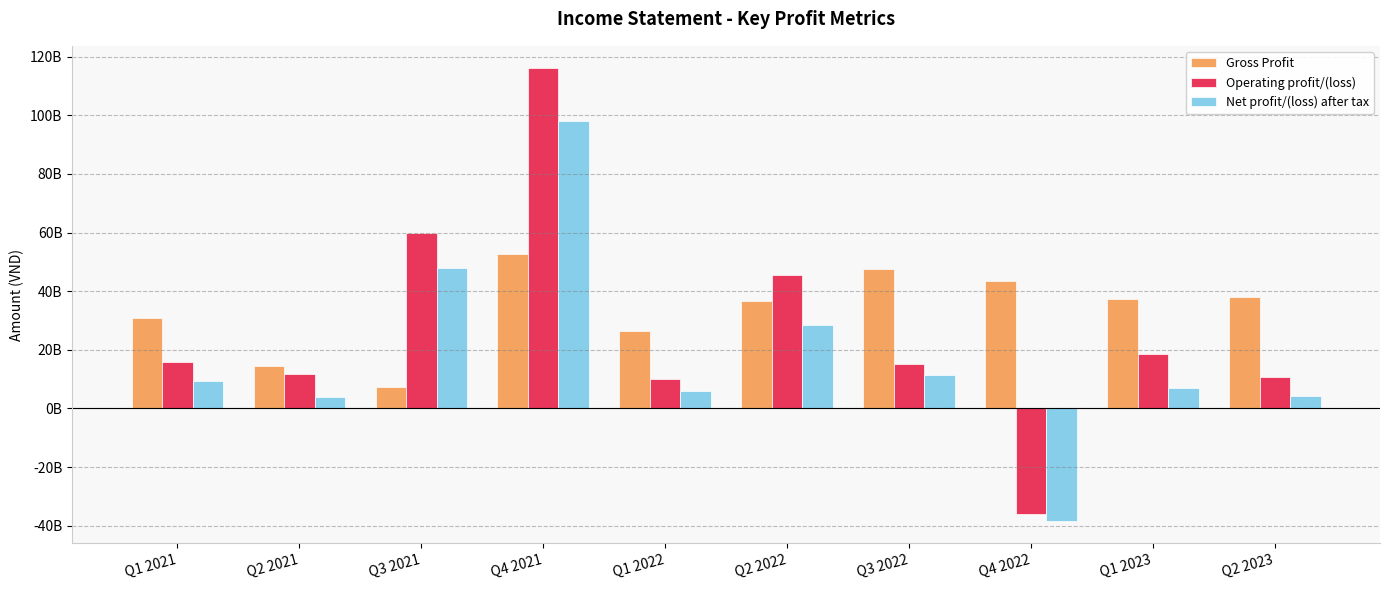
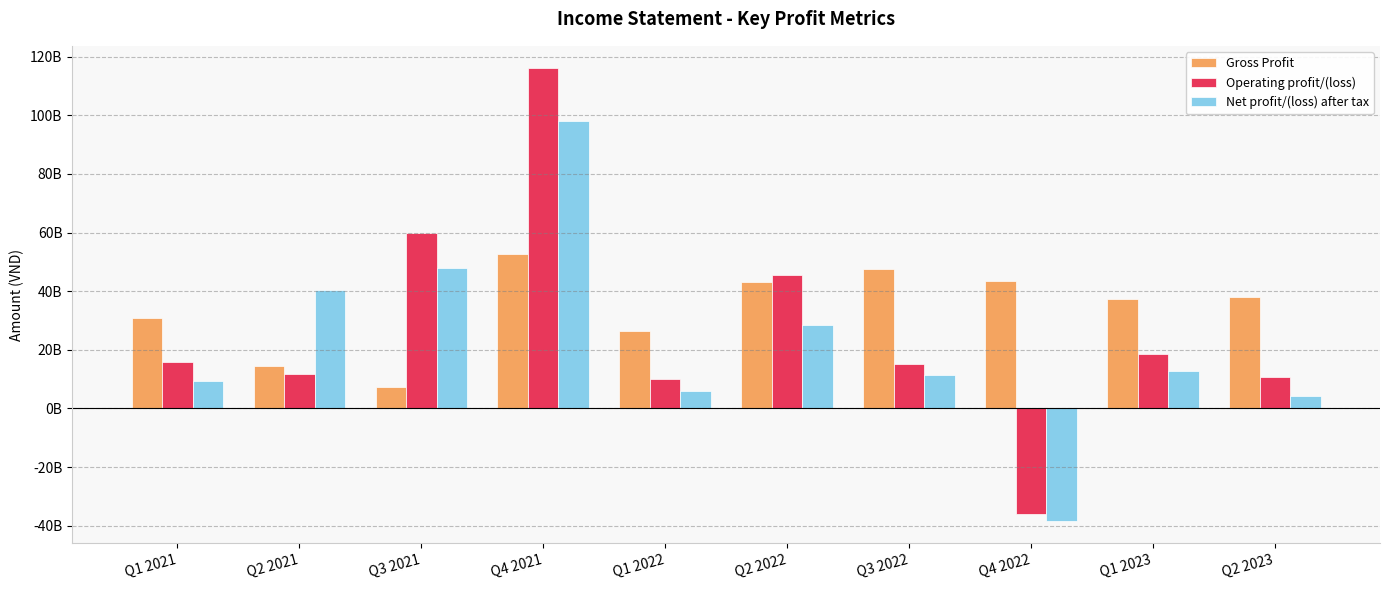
Net profit/(loss) after tax, Q2 2021: 4000000000 -> 40000000000
Gross Profit, Q2 2022: 37000000000 -> 43000000000
Net profit/(loss) after tax, Q1 2023: 7000000000 -> 13000000000
